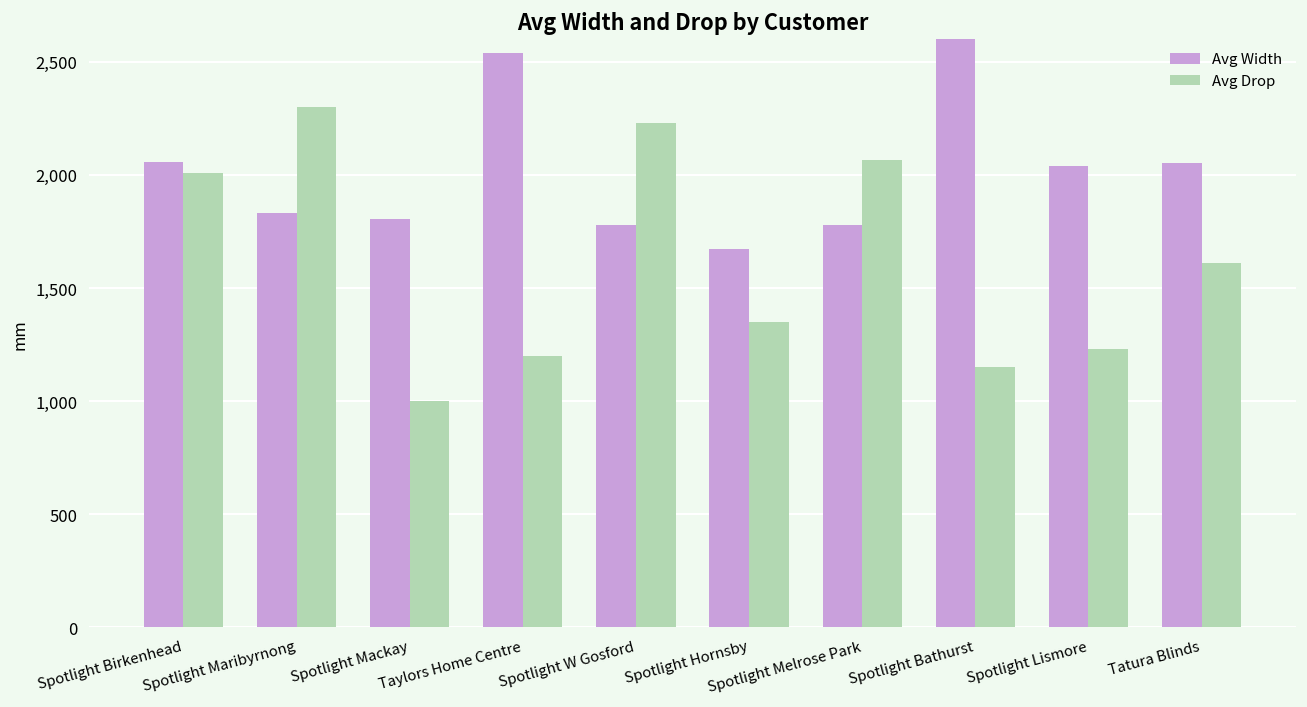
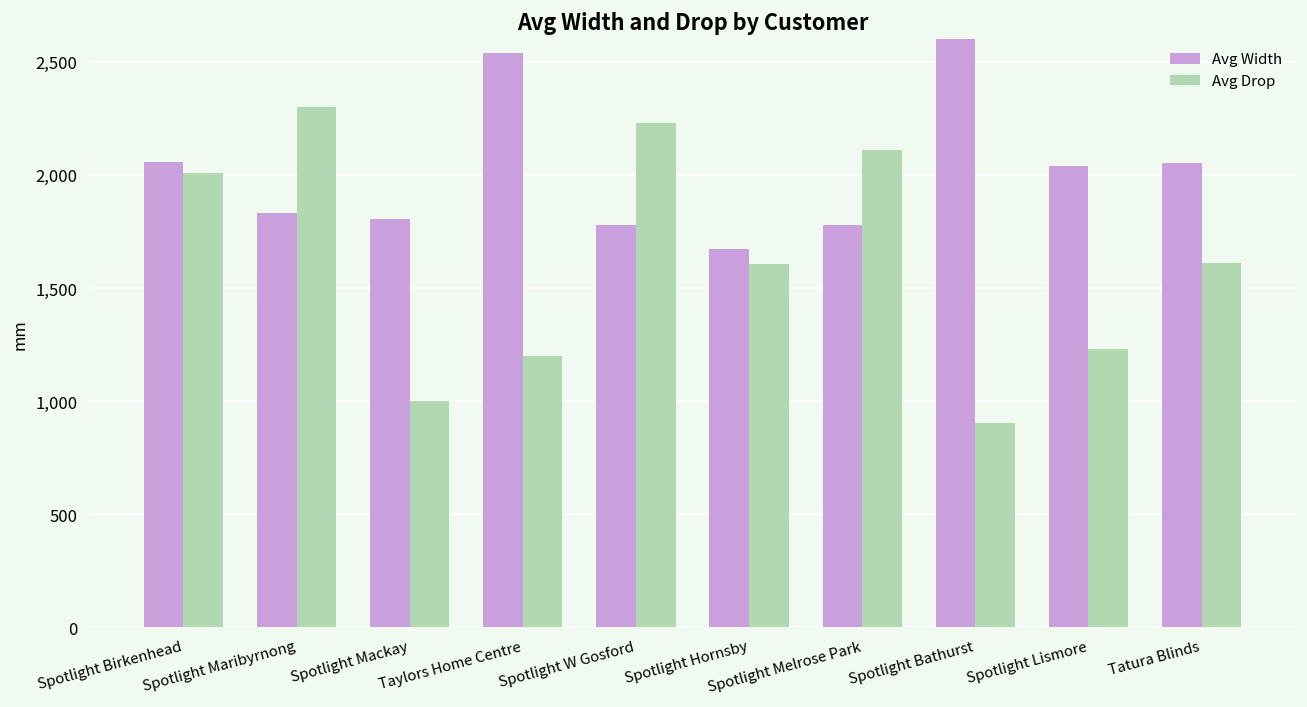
Avg Drop, Spotlight Hornsby: 1,350 -> 1,610
Avg Drop, Spotlight Melrose Park: 2,070 -> 2,110
Avg Drop, Spotlight Bathurst: 1,150 -> 900
